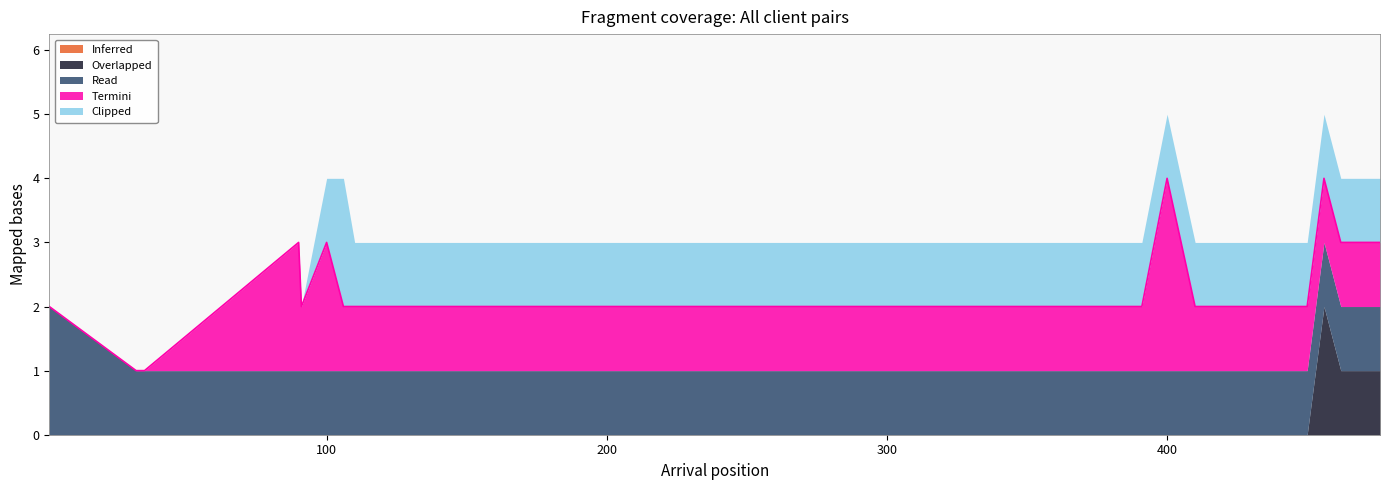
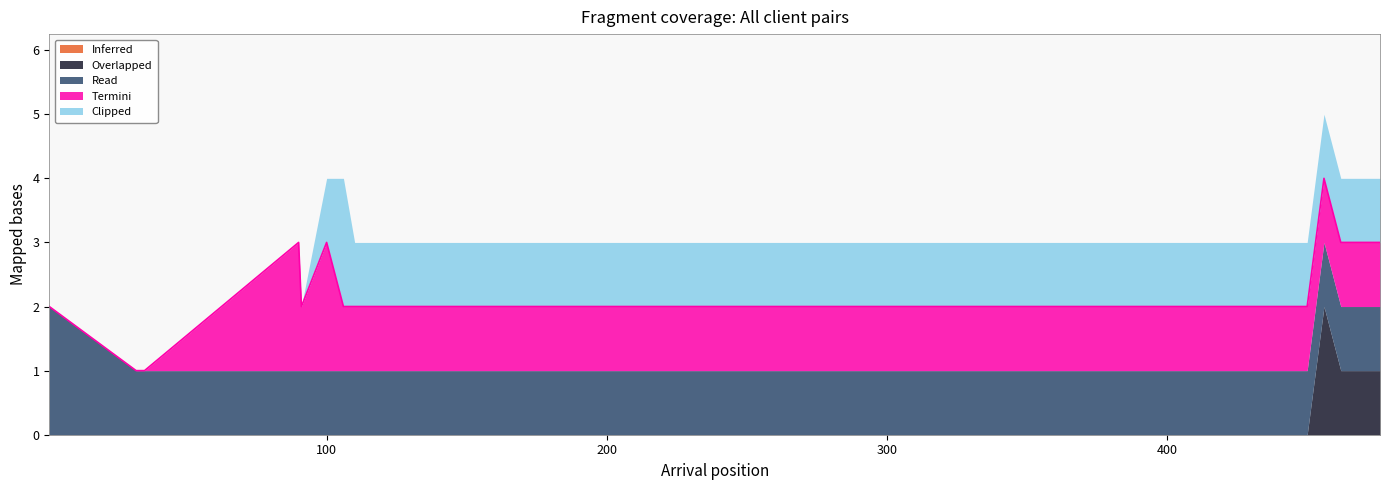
Termini, 400: 3 -> 1
